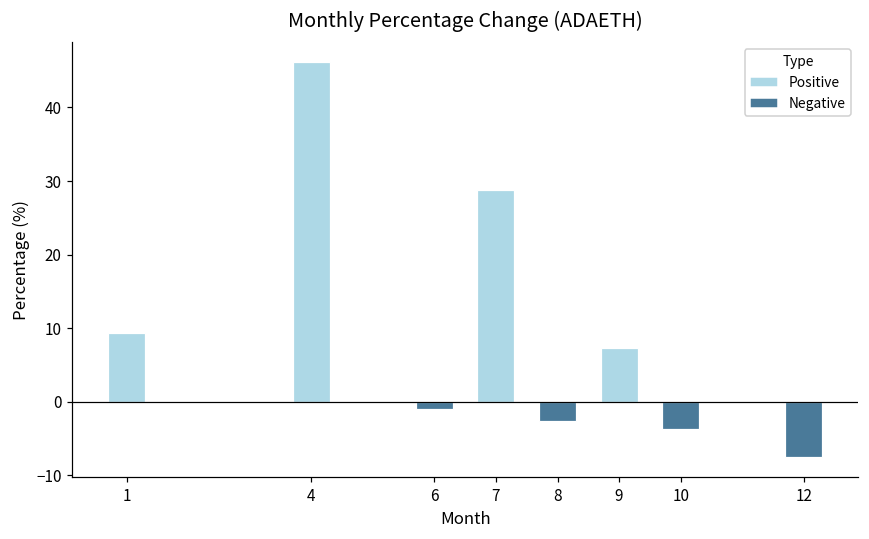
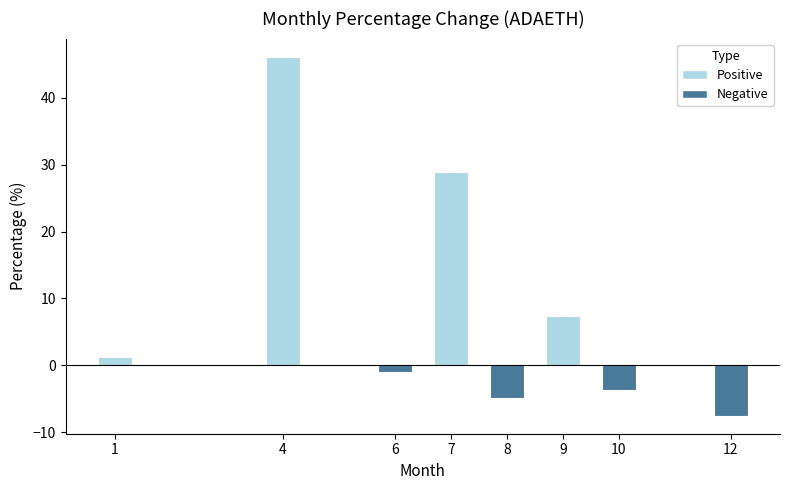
1: 9 -> 1
8: -3 -> -5
